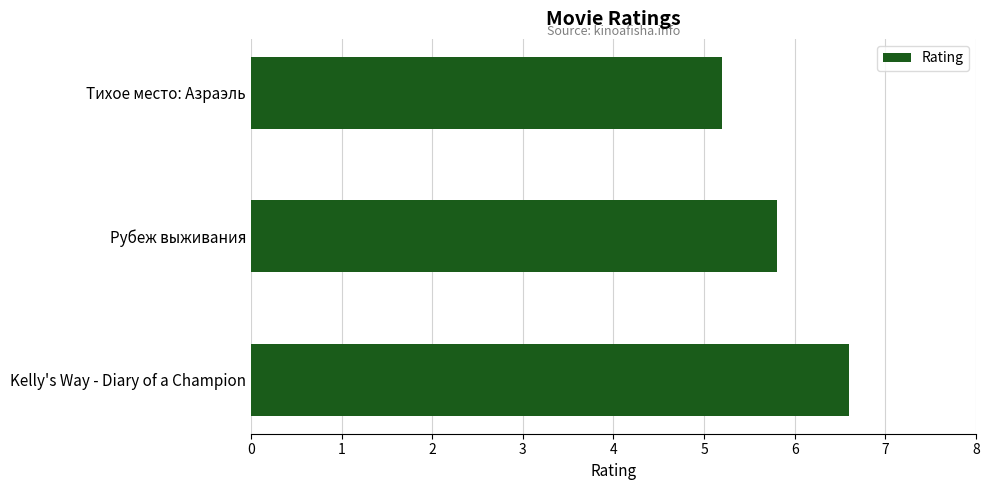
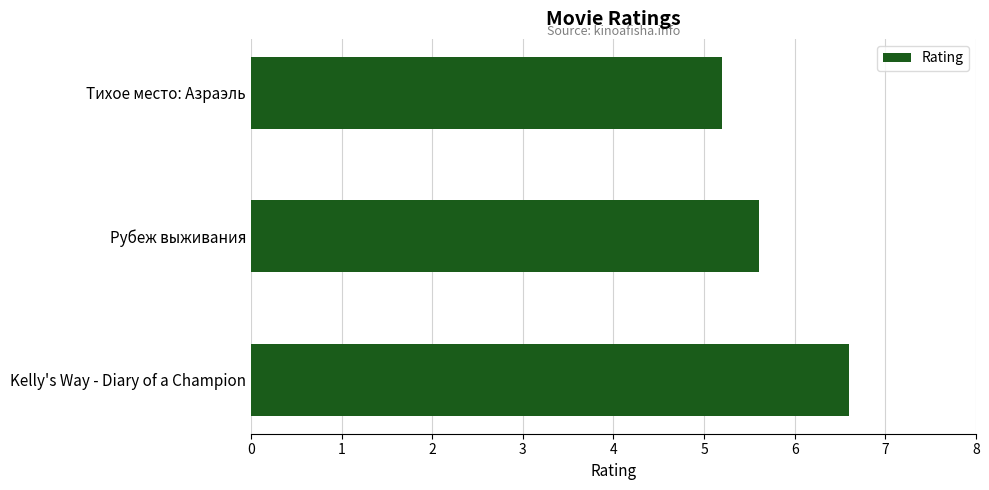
Рубеж выживания: 5.8 -> 5.6
